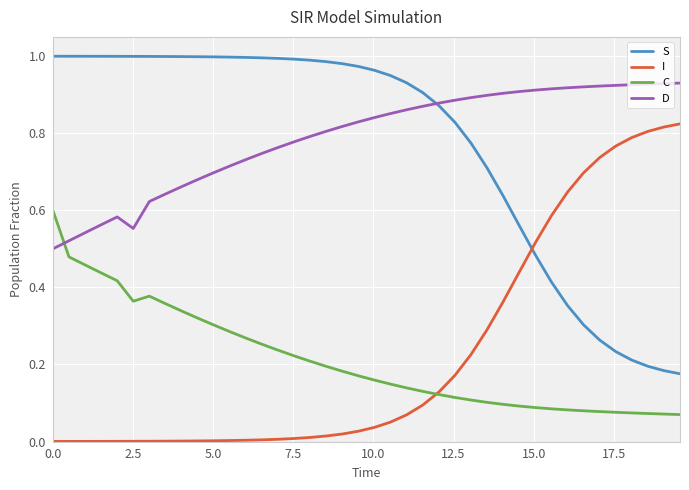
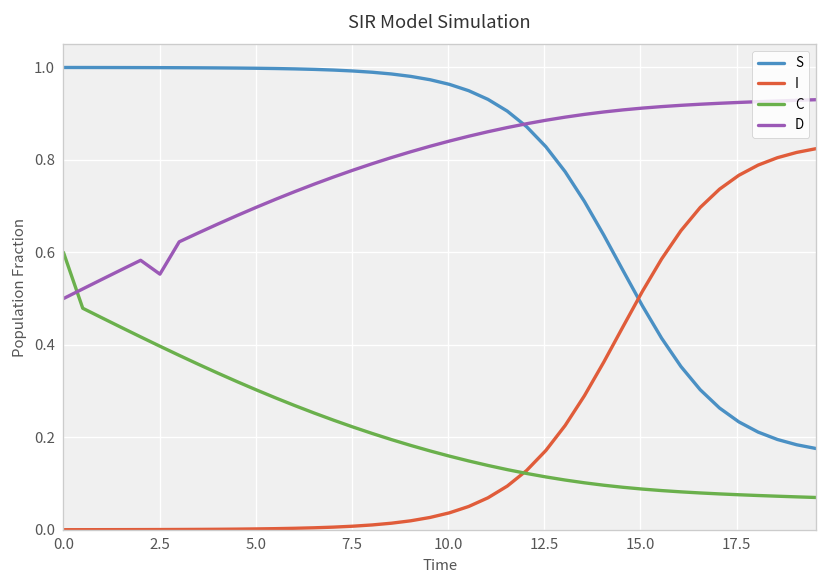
C, 2.5: 0.36 -> 0.40
